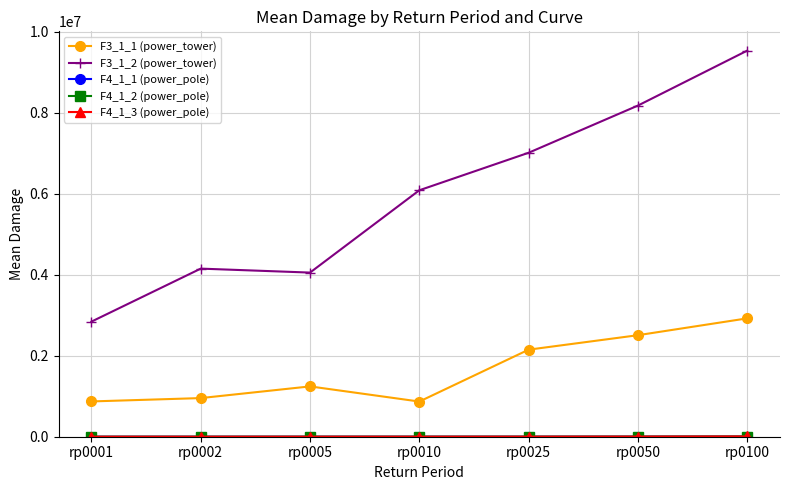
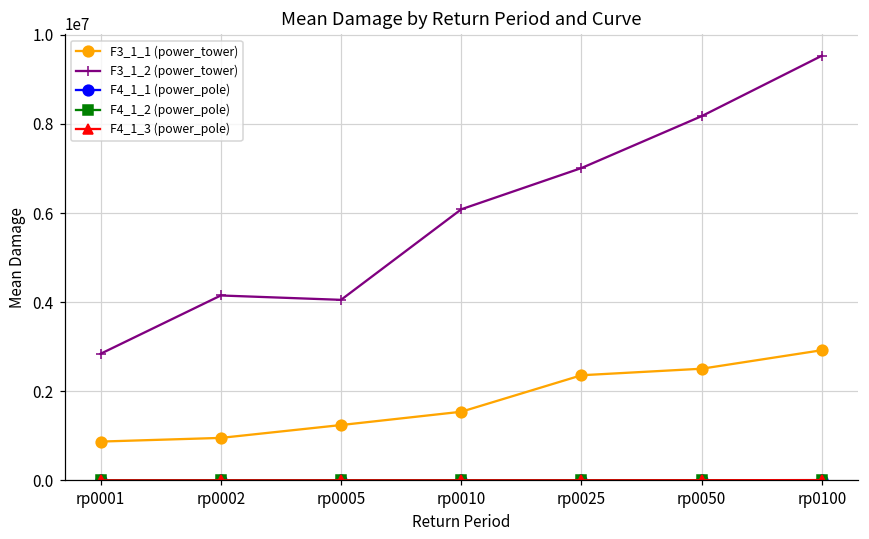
F3_1_1 (power_tower), rp0010: 900000 -> 1500000
F3_1_1 (power_tower), rp0025: 2100000 -> 2400000
